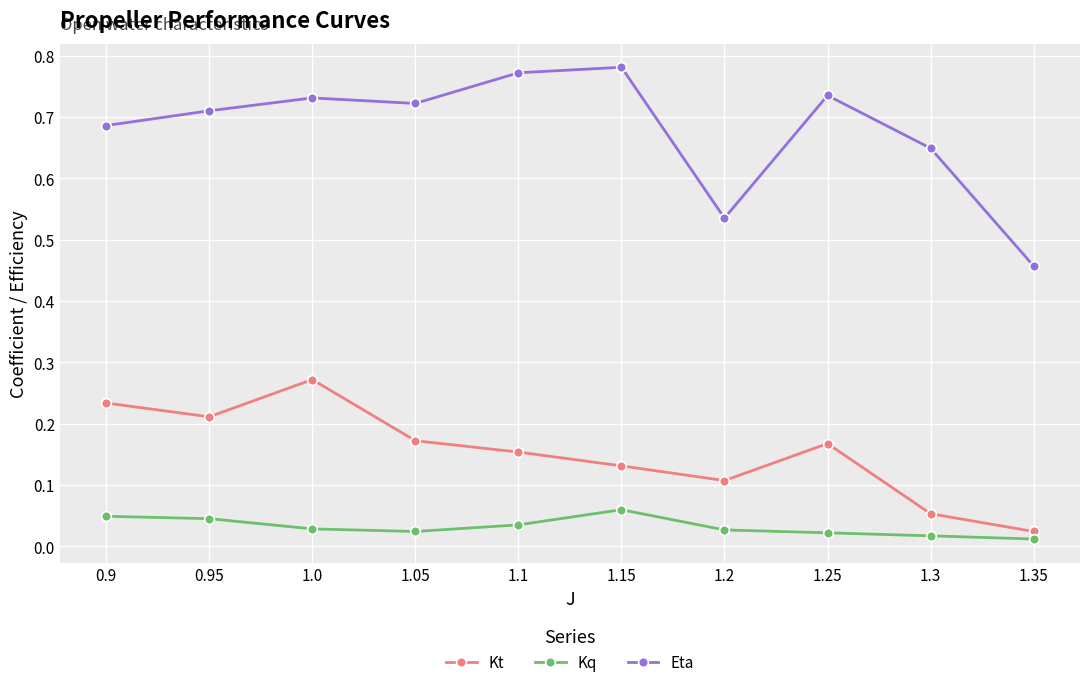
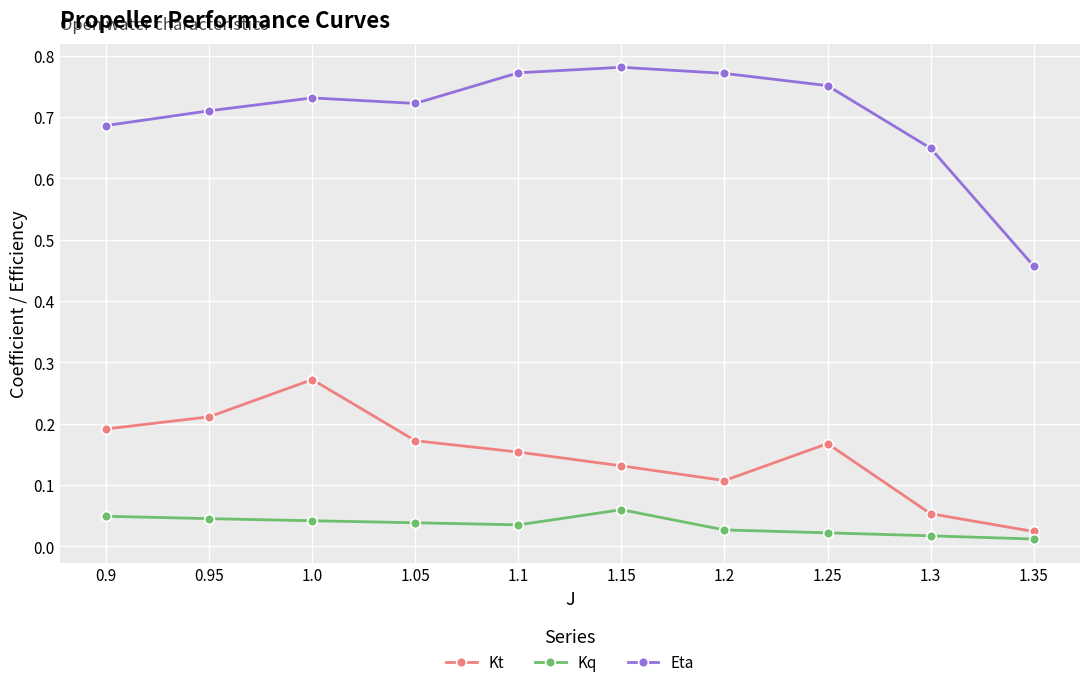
Kt, 0.9: 0.23 -> 0.19
Kq, 1.0: 0.03 -> 0.04
Kq, 1.05: 0.02 -> 0.04
Eta, 1.2: 0.54 -> 0.77
Eta, 1.25: 0.74 -> 0.75
